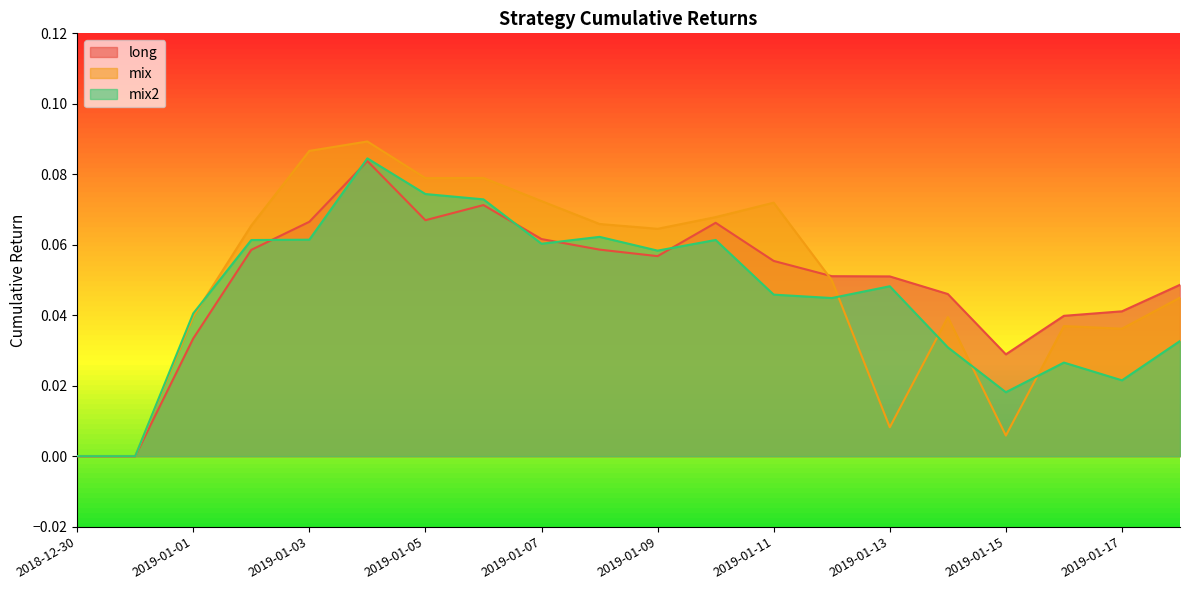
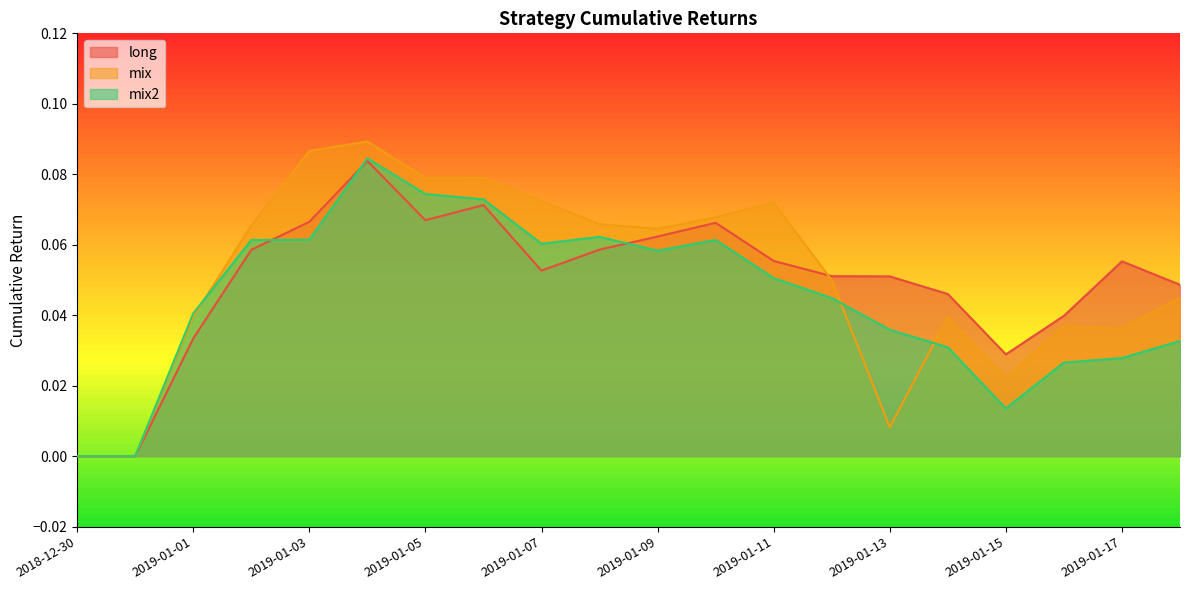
long, 2019-01-07: 0.062 -> 0.053
long, 2019-01-09: 0.057 -> 0.062
mix2, 2019-01-11: 0.046 -> 0.051
mix2, 2019-01-13: 0.048 -> 0.036
mix, 2019-01-15: 0.006 -> 0.022
mix2, 2019-01-15: 0.018 -> 0.014
long, 2019-01-17: 0.041 -> 0.055
mix2, 2019-01-17: 0.022 -> 0.028
